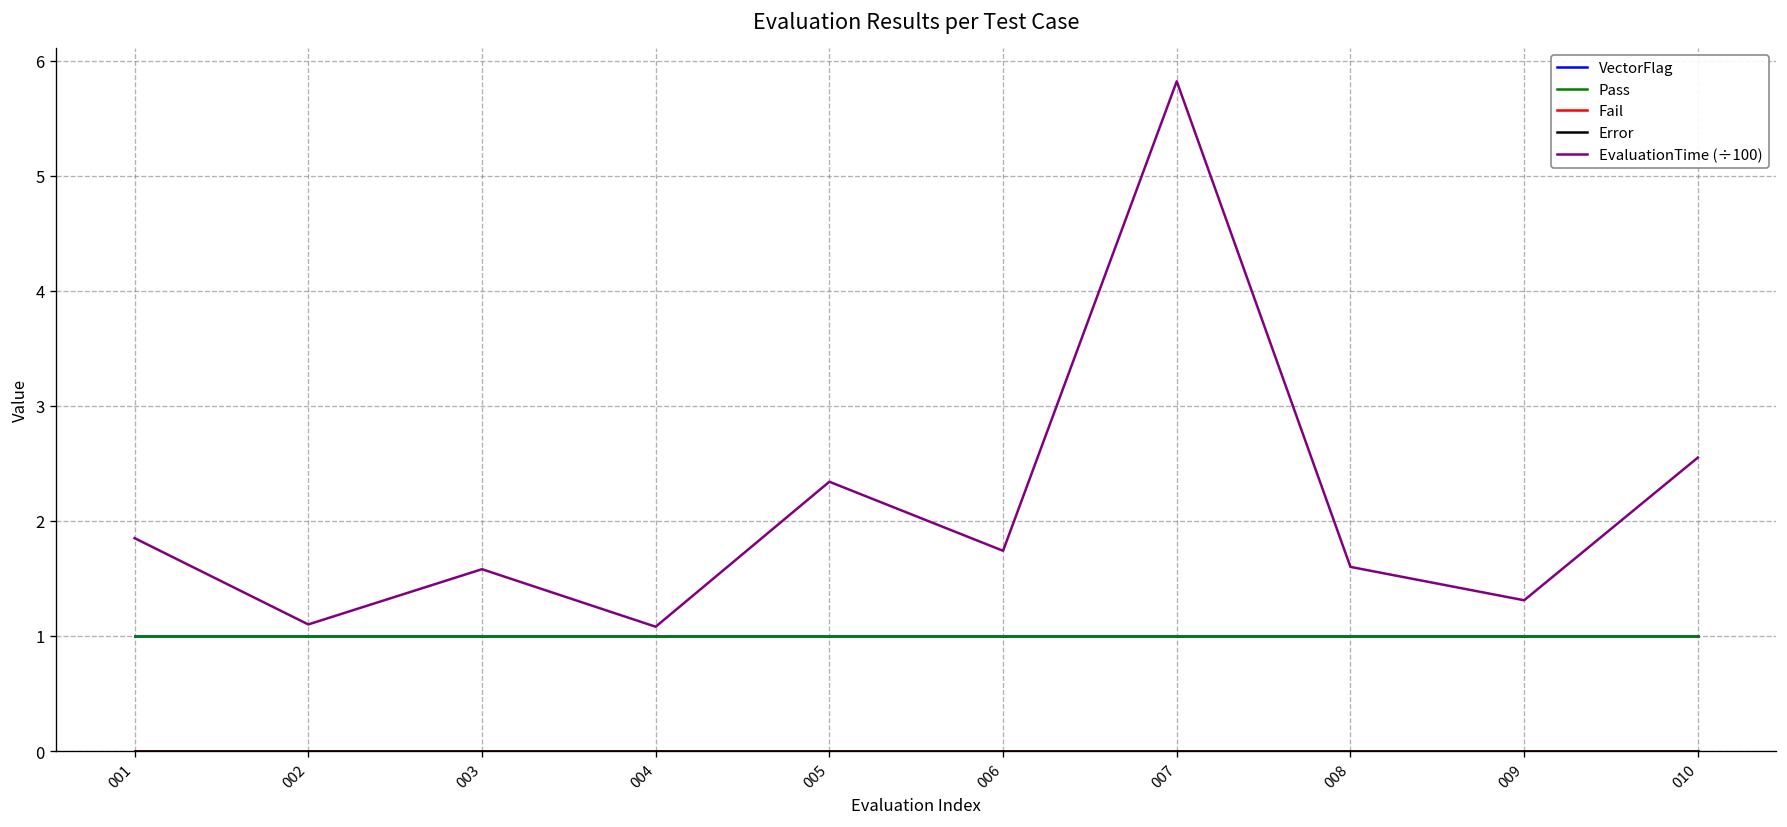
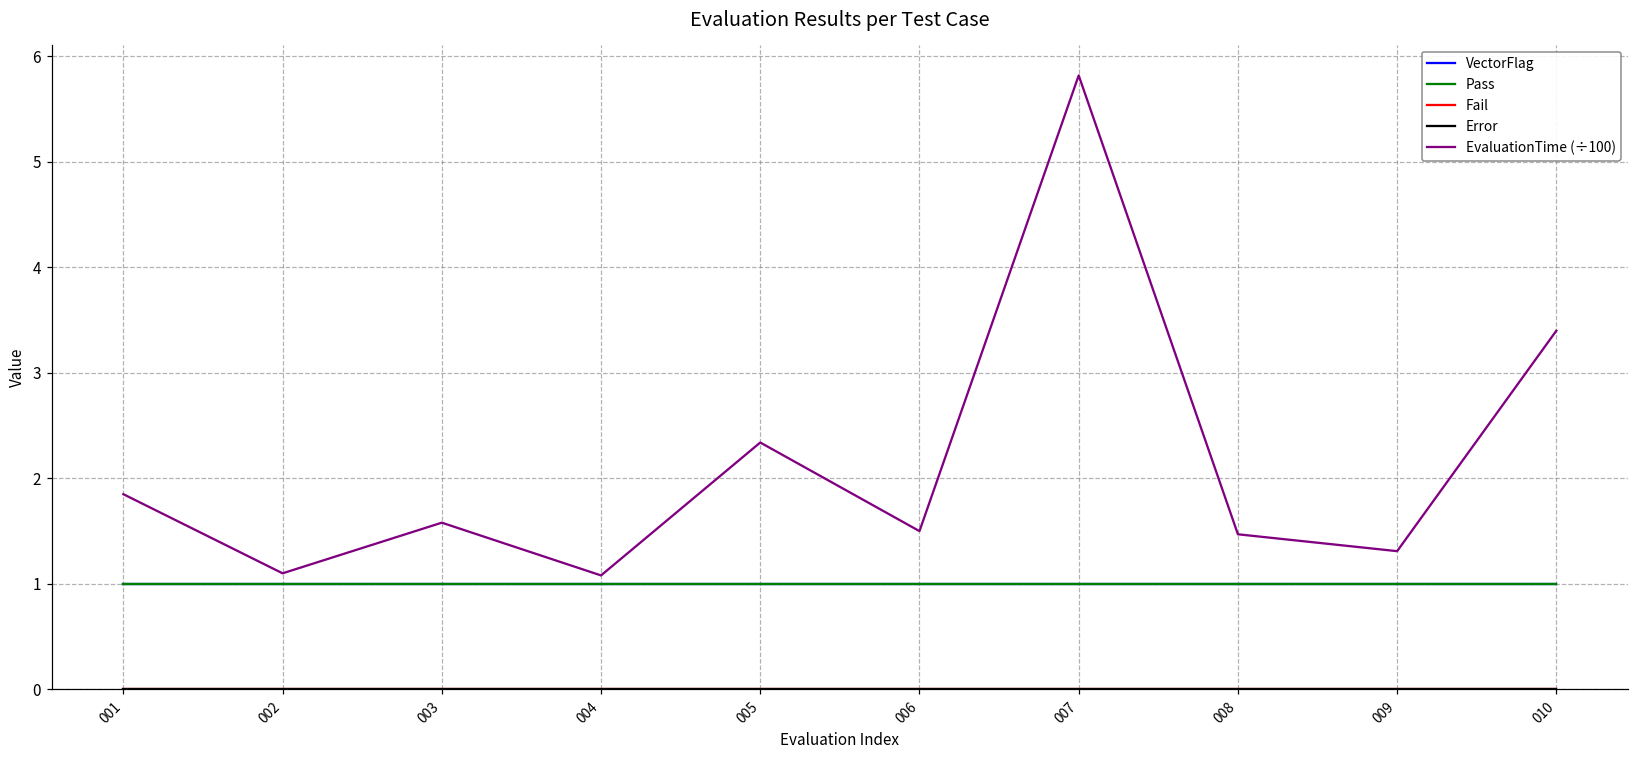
EvaluationTime (÷100), 006: 1.7 -> 1.5
EvaluationTime (÷100), 008: 1.6 -> 1.5
EvaluationTime (÷100), 010: 2.6 -> 3.4
